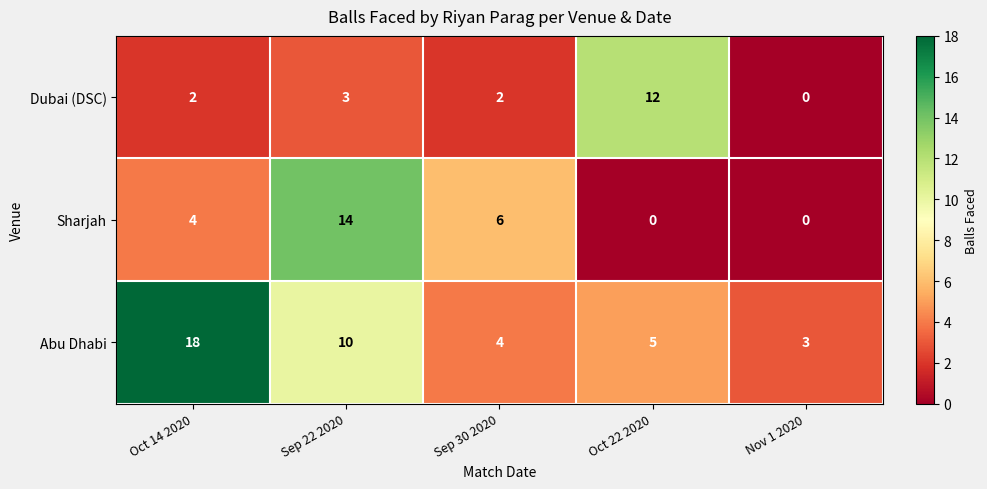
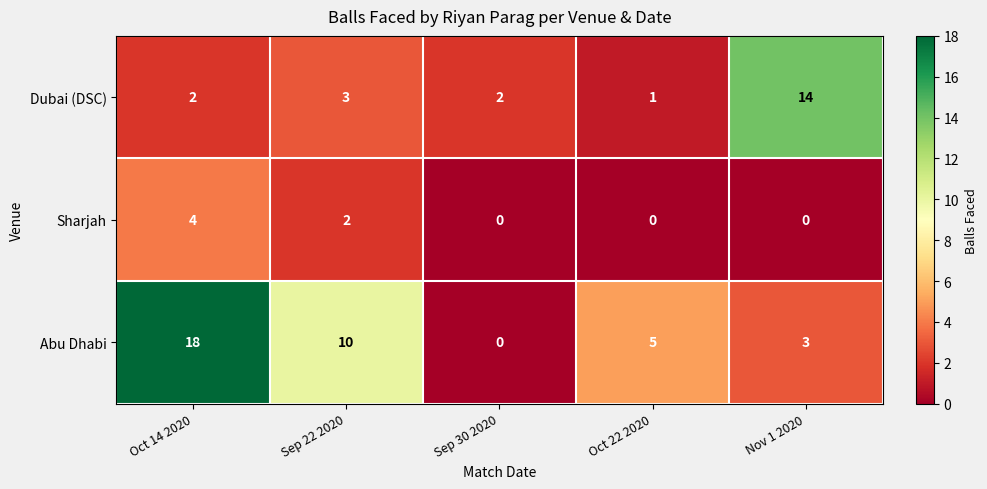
Dubai (DSC), Oct 22 2020: 12 -> 1
Dubai (DSC), Nov 1 2020: 0 -> 14
Sharjah, Sep 22 2020: 14 -> 2
Sharjah, Sep 30 2020: 6 -> 0
Abu Dhabi, Sep 30 2020: 4 -> 0
